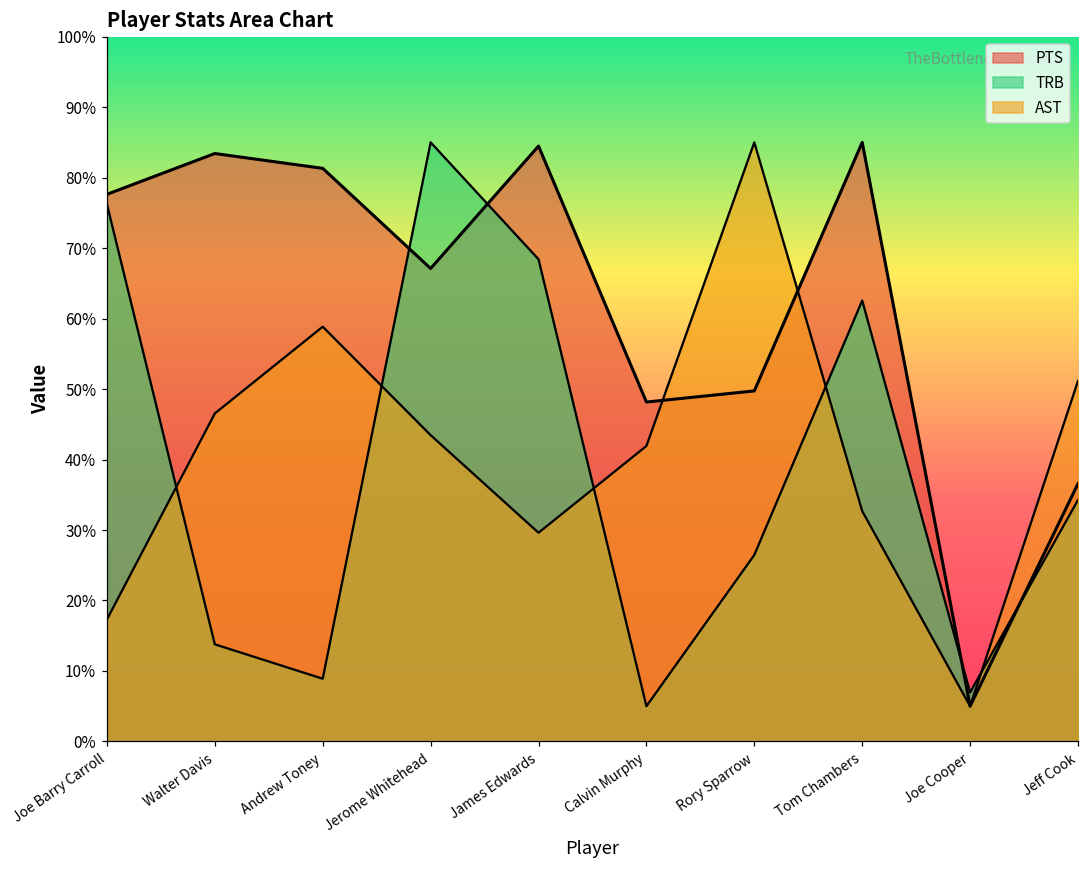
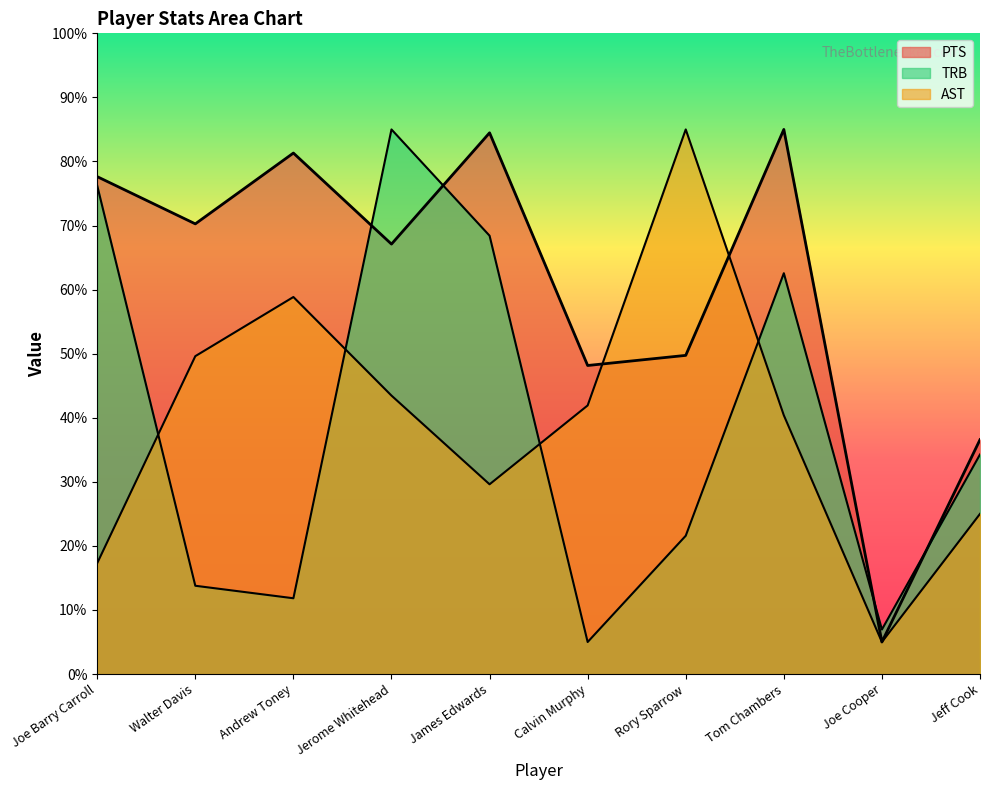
PTS, Walter Davis: 83% -> 70%
AST, Walter Davis: 47% -> 50%
TRB, Andrew Toney: 9% -> 12%
TRB, Rory Sparrow: 26% -> 22%
AST, Tom Chambers: 33% -> 40%
AST, Jeff Cook: 51% -> 25%
